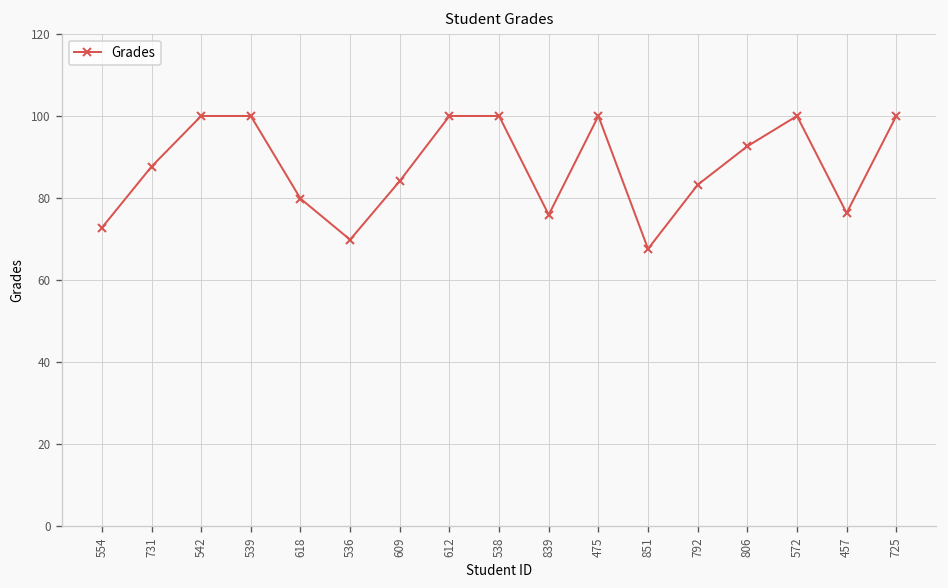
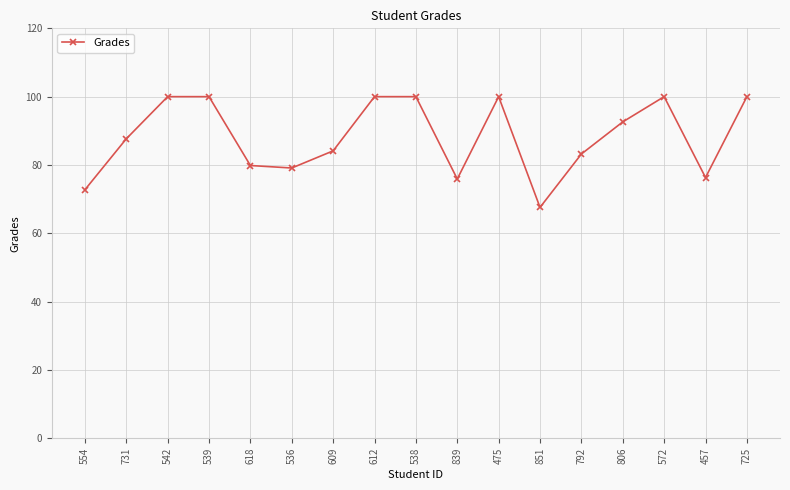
536: 70 -> 79
